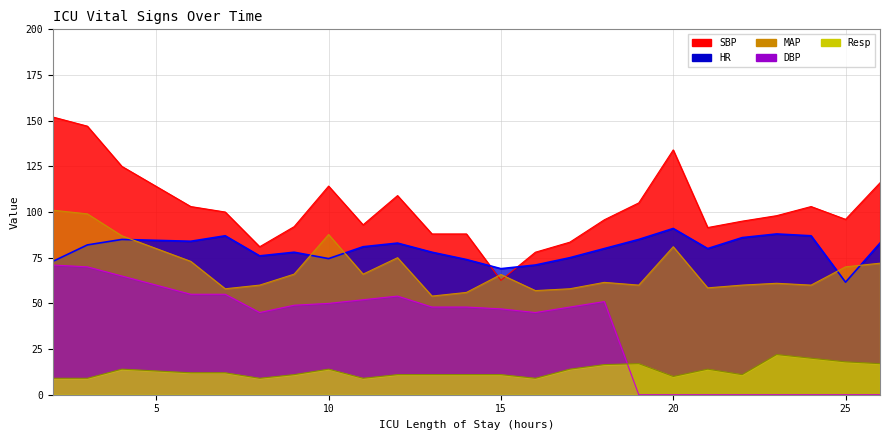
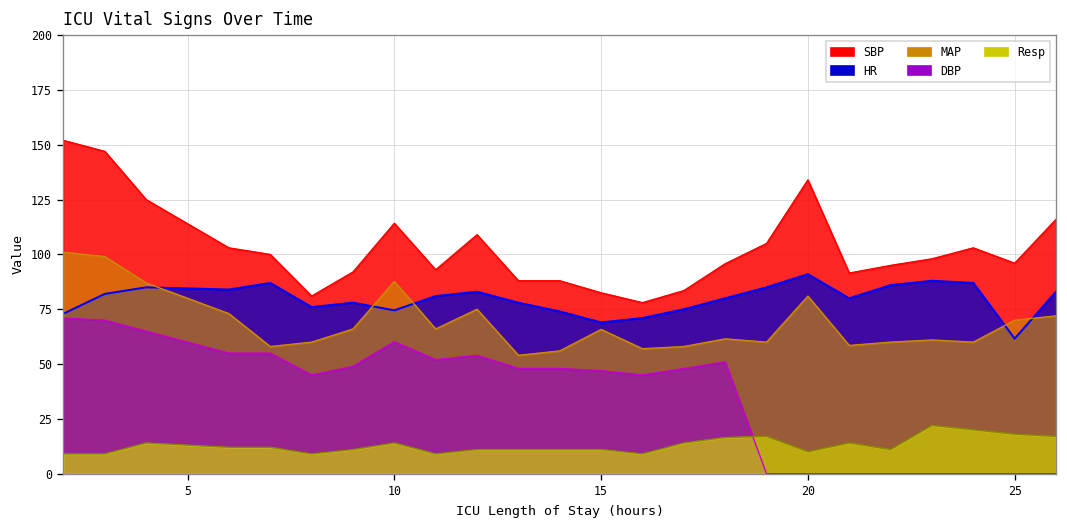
DBP, 10: 50 -> 60
SBP, 15: 63 -> 83
